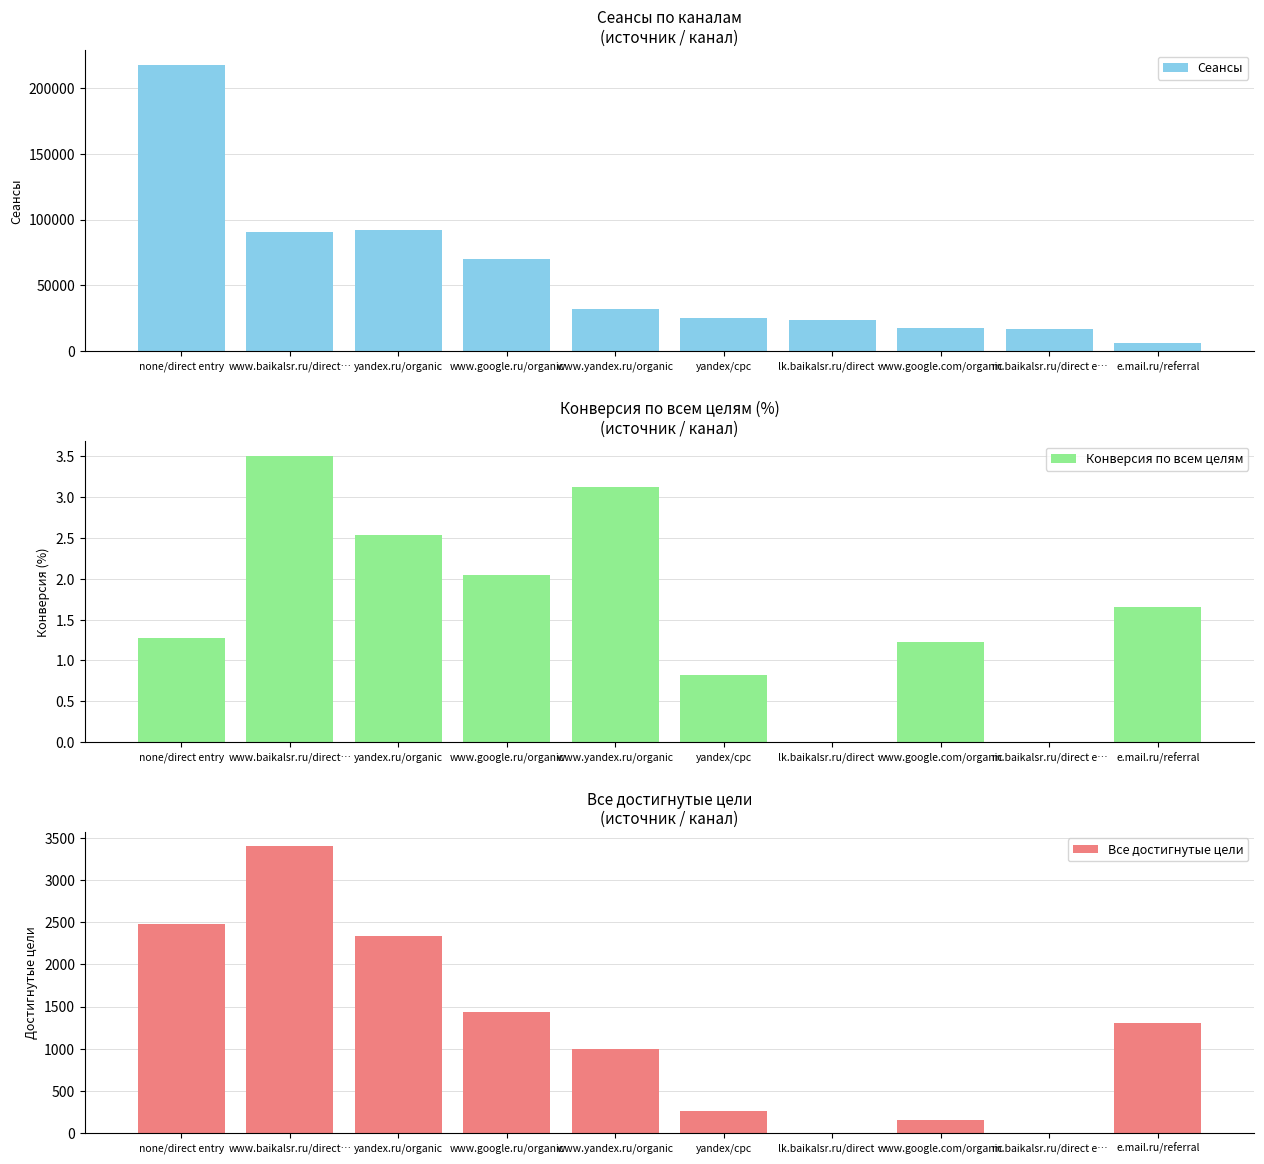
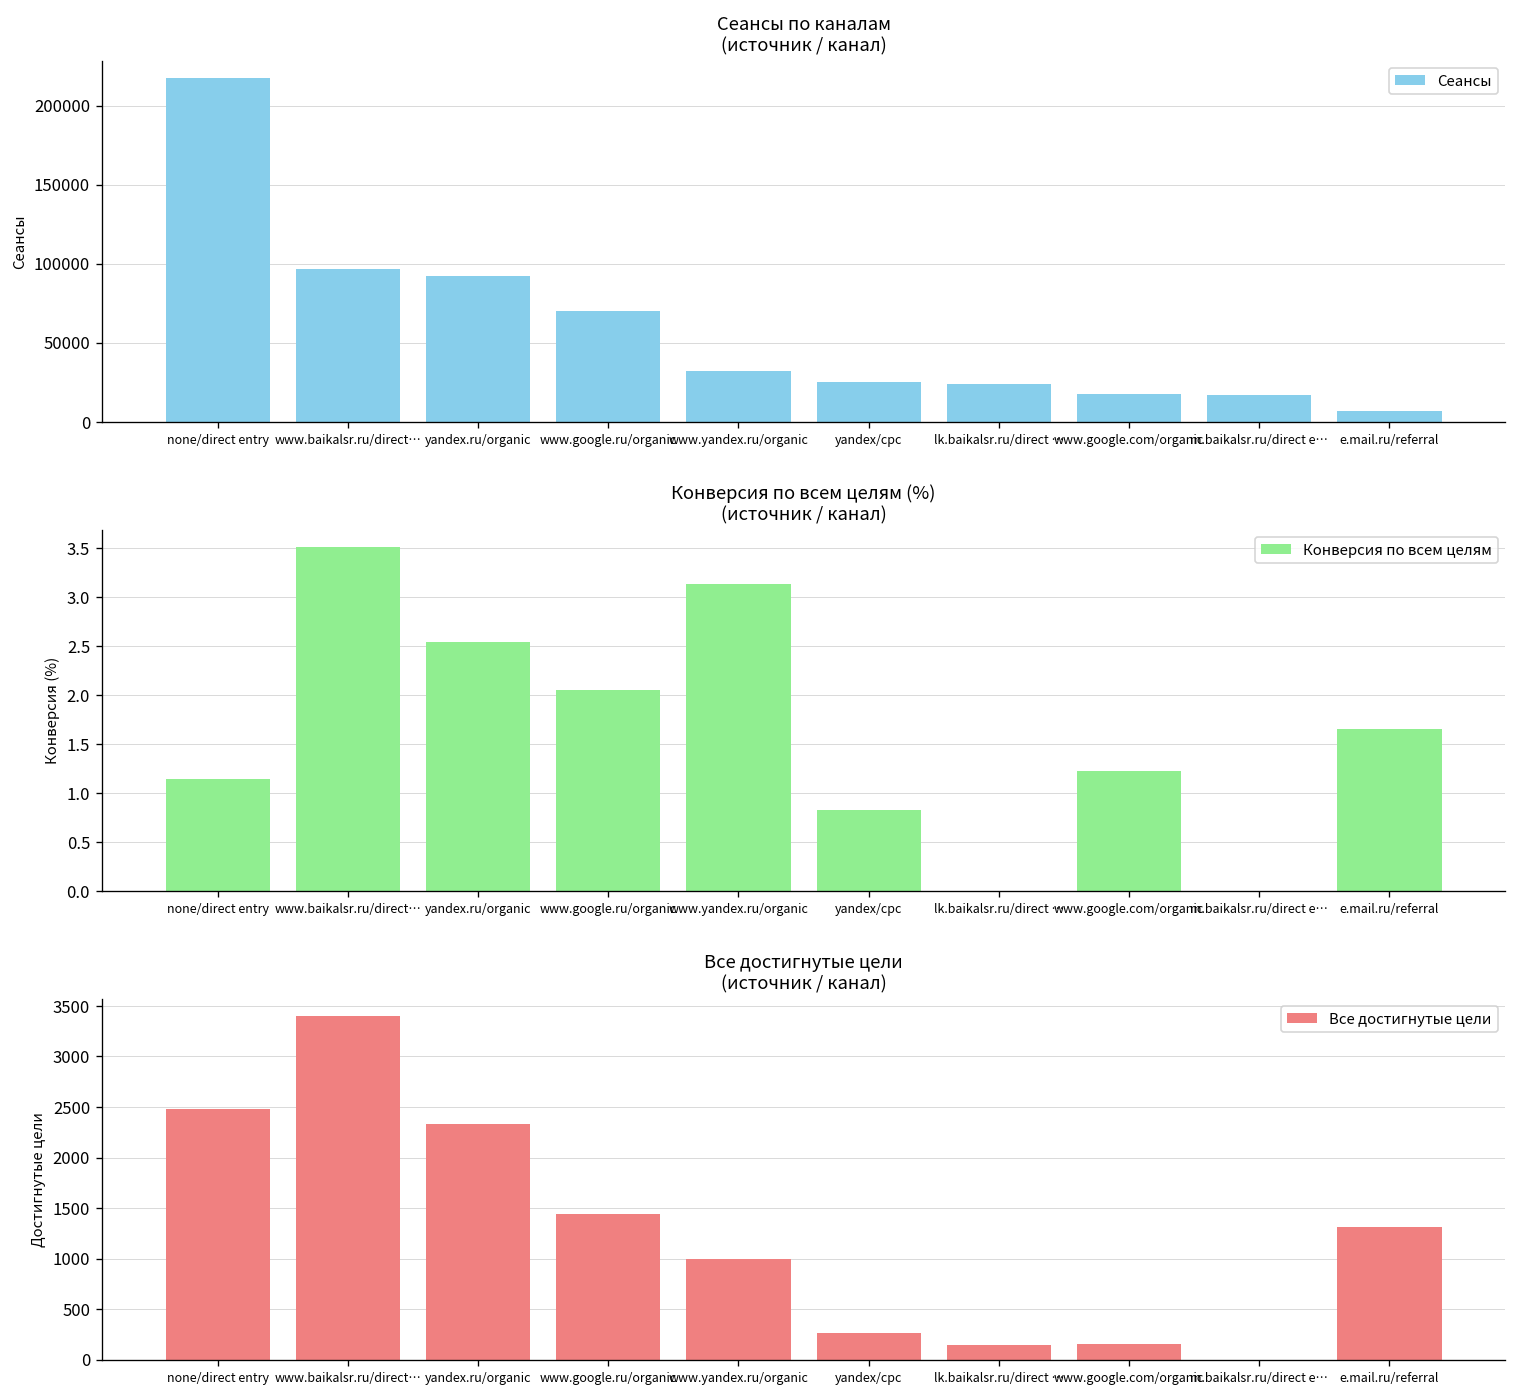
Сеансы по каналам (источник / канал), www.baikalsr.ru/direct…: 90000 -> 97000
Конверсия по всем целям (%) (источник / канал), none/direct entry: 1.3 -> 1.1
Все достигнутые цели (источник / канал), lk.baikalsr.ru/direct …: 0 -> 100
